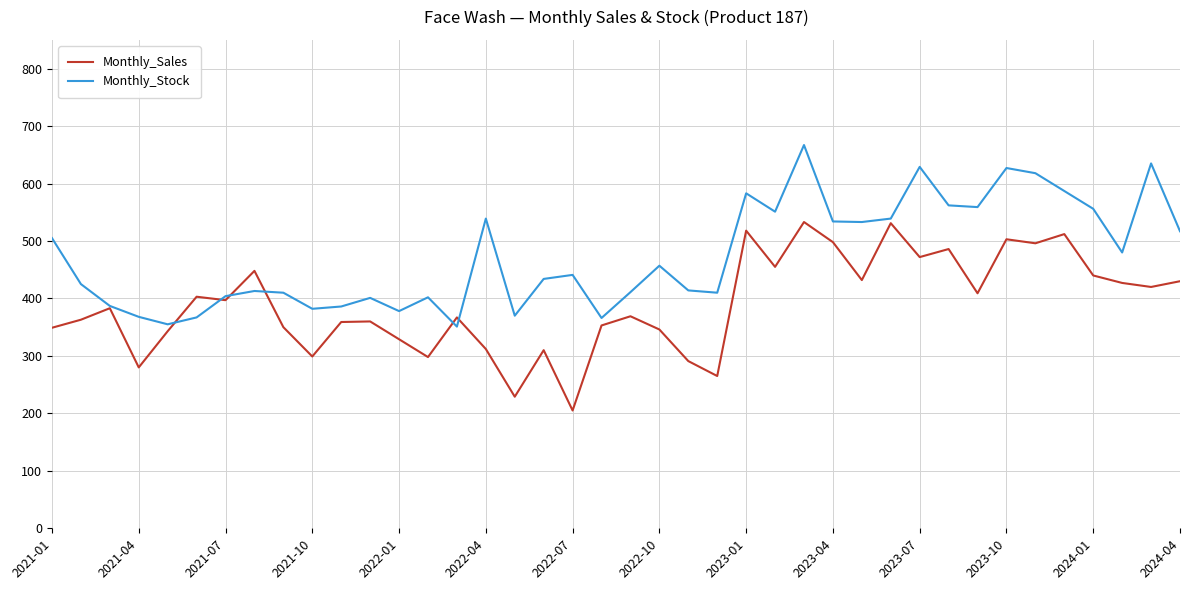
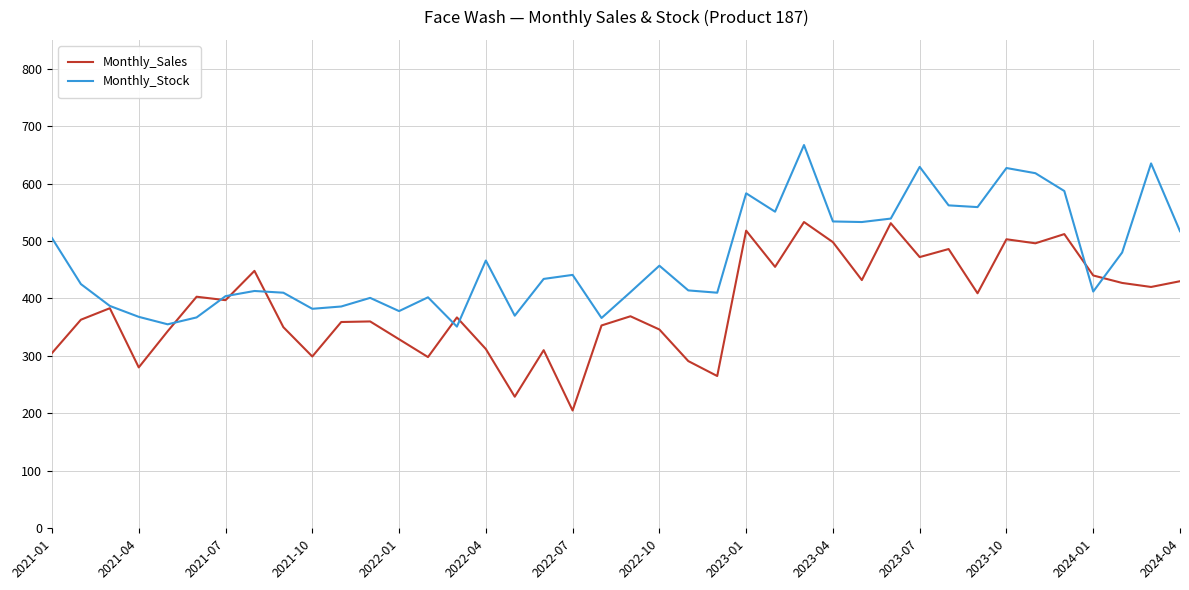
Monthly_Sales, 2021-01: 350 -> 310
Monthly_Stock, 2022-04: 540 -> 470
Monthly_Stock, 2024-01: 560 -> 410
